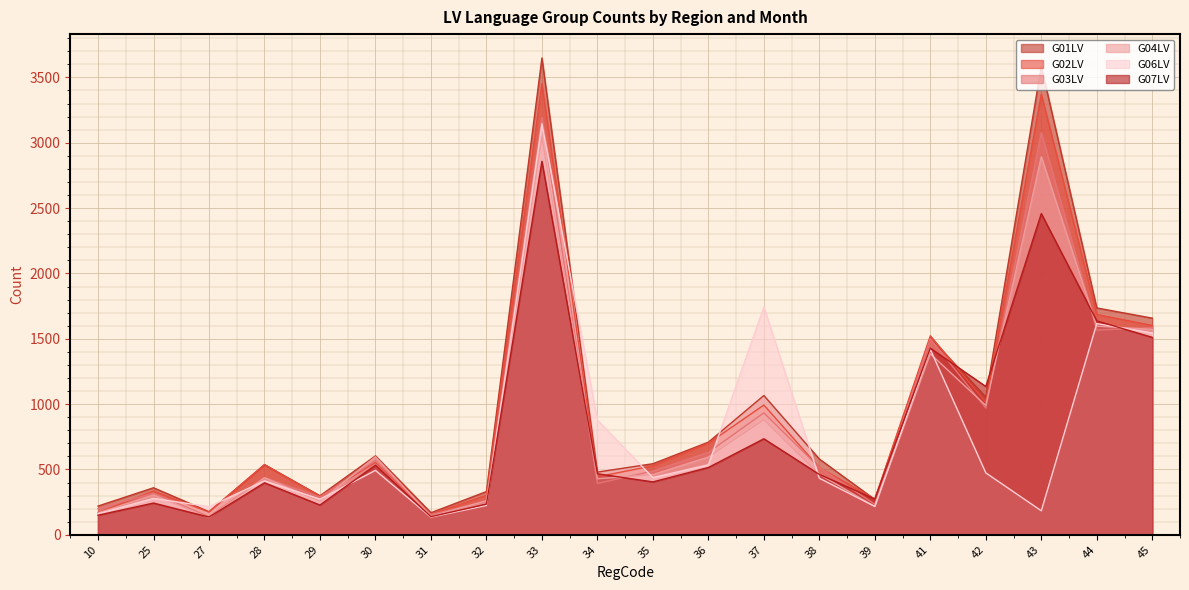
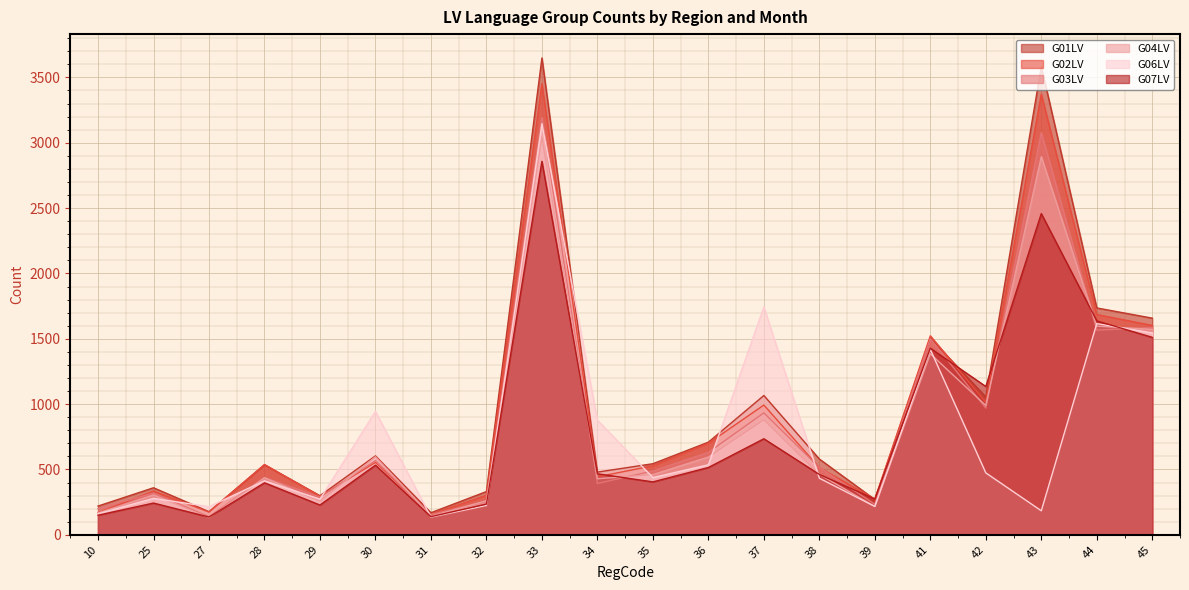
G06LV, 30: 490 -> 940
